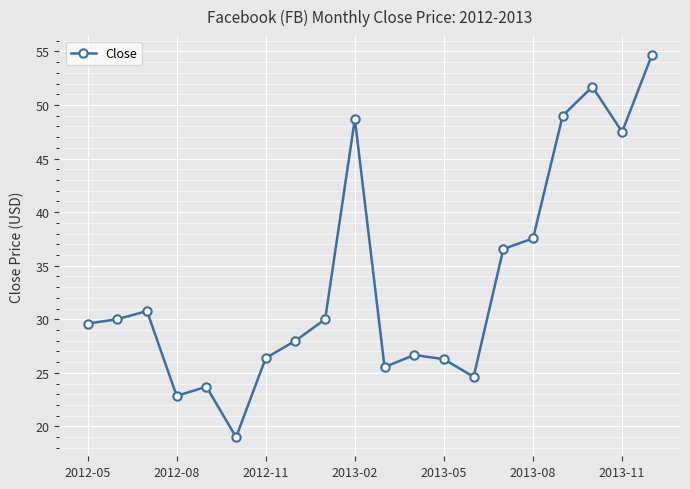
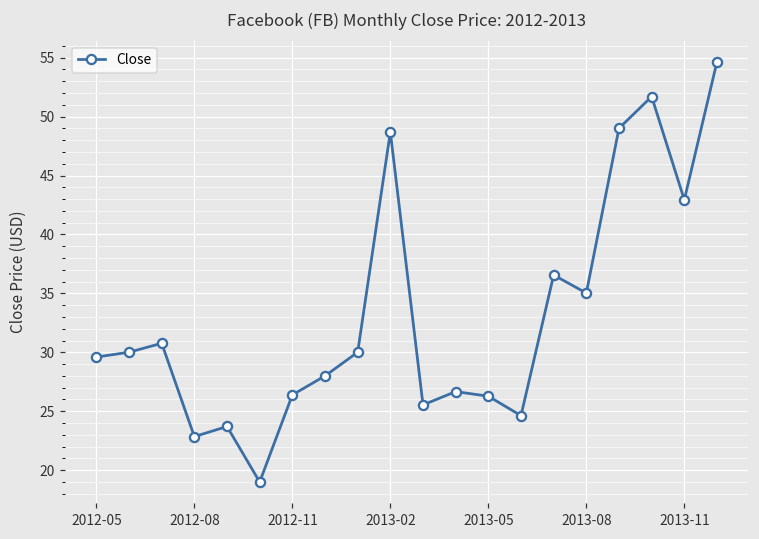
2013-08: 37.6 -> 35.0
2013-11: 47.5 -> 42.9
